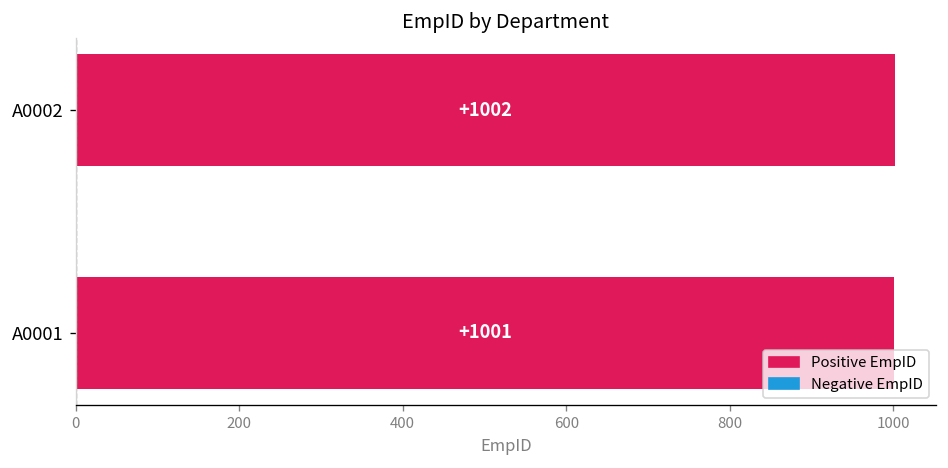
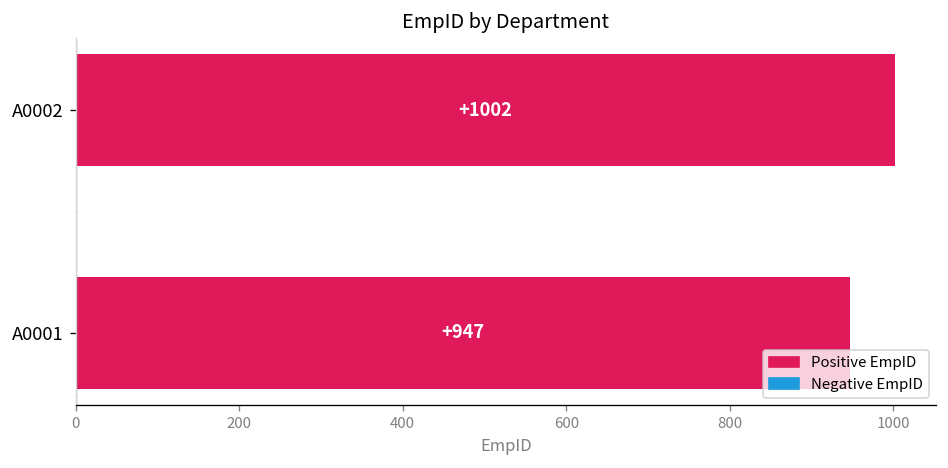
A0001: +1001 -> +947
